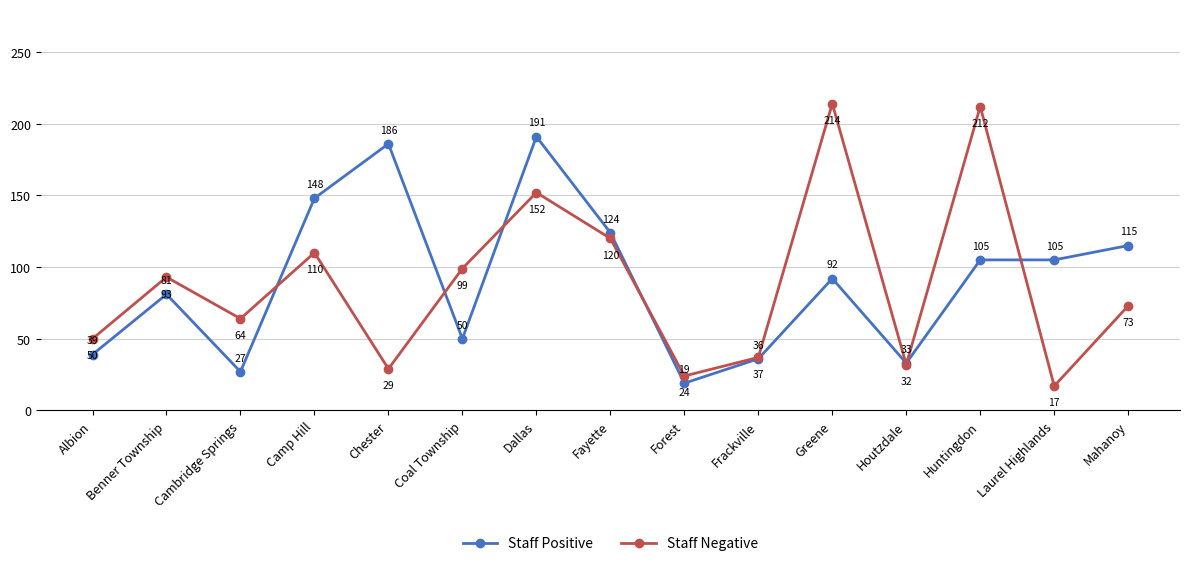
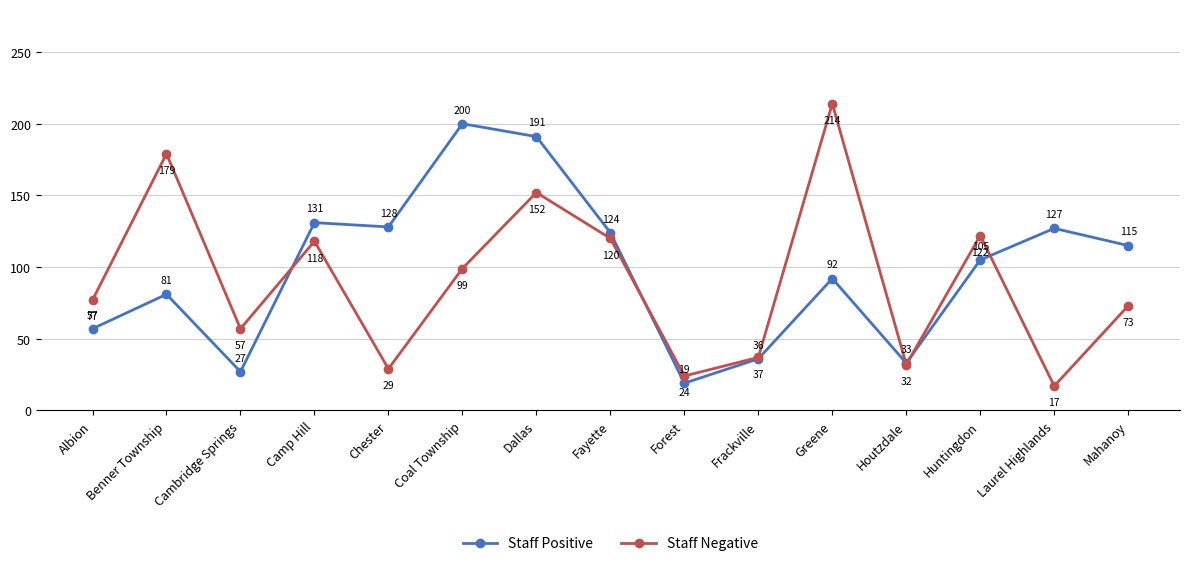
Staff Positive, Albion: 39 -> 57
Staff Negative, Albion: 50 -> 77
Staff Negative, Benner Township: 93 -> 179
Staff Negative, Cambridge Springs: 64 -> 57
Staff Positive, Camp Hill: 148 -> 131
Staff Negative, Camp Hill: 110 -> 118
Staff Positive, Chester: 186 -> 128
Staff Positive, Coal Township: 50 -> 200
Staff Negative, Huntingdon: 212 -> 122
Staff Positive, Laurel Highlands: 105 -> 127
